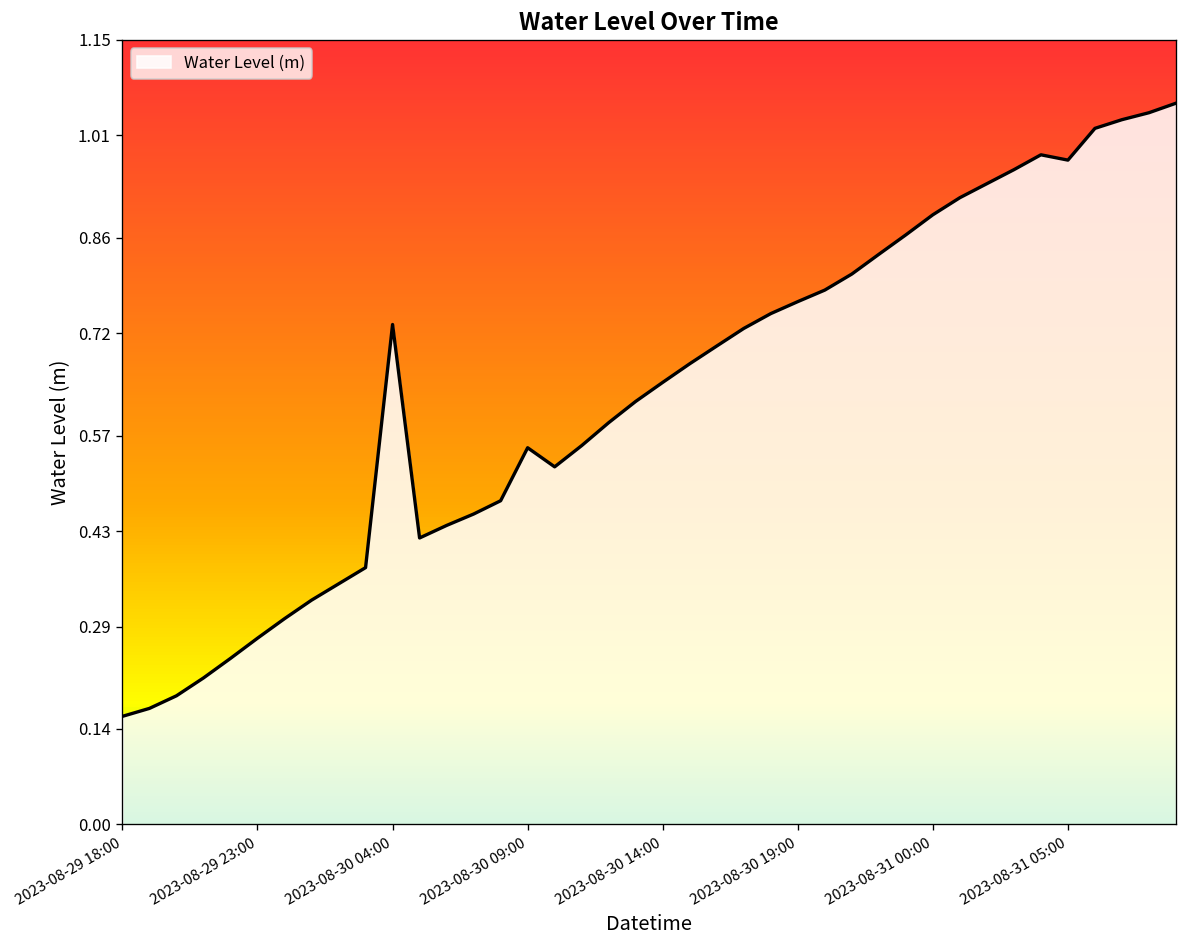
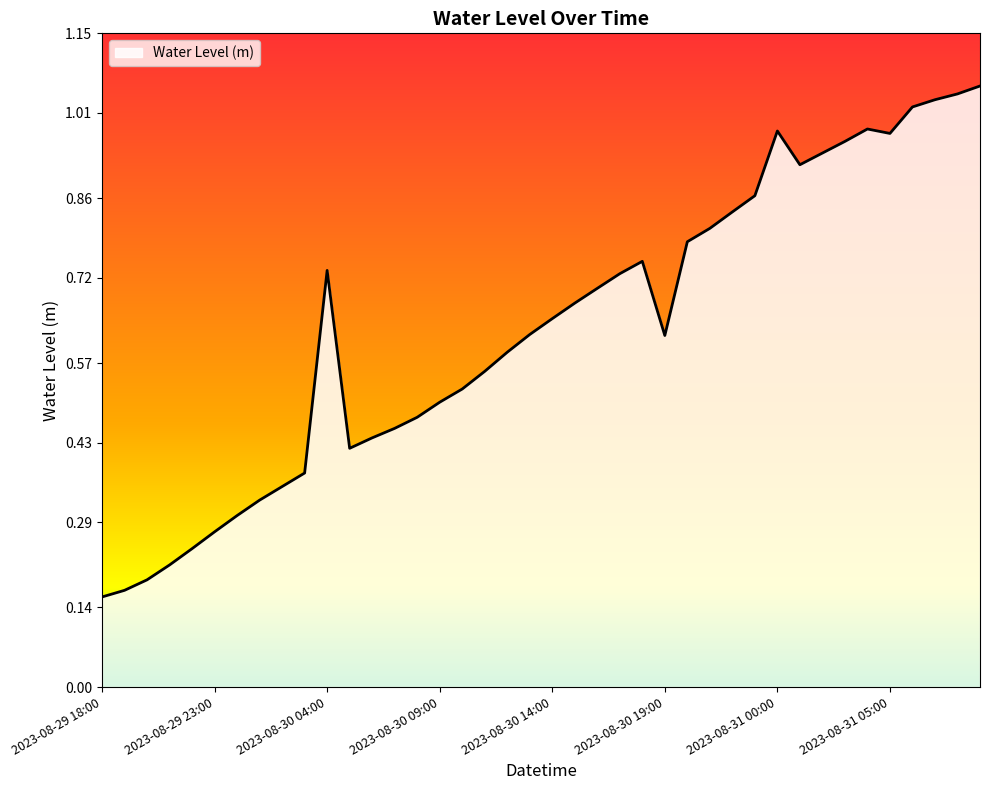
2023-08-30 09:00: 0.55 -> 0.50
2023-08-30 19:00: 0.77 -> 0.62
2023-08-31 00:00: 0.89 -> 0.98
